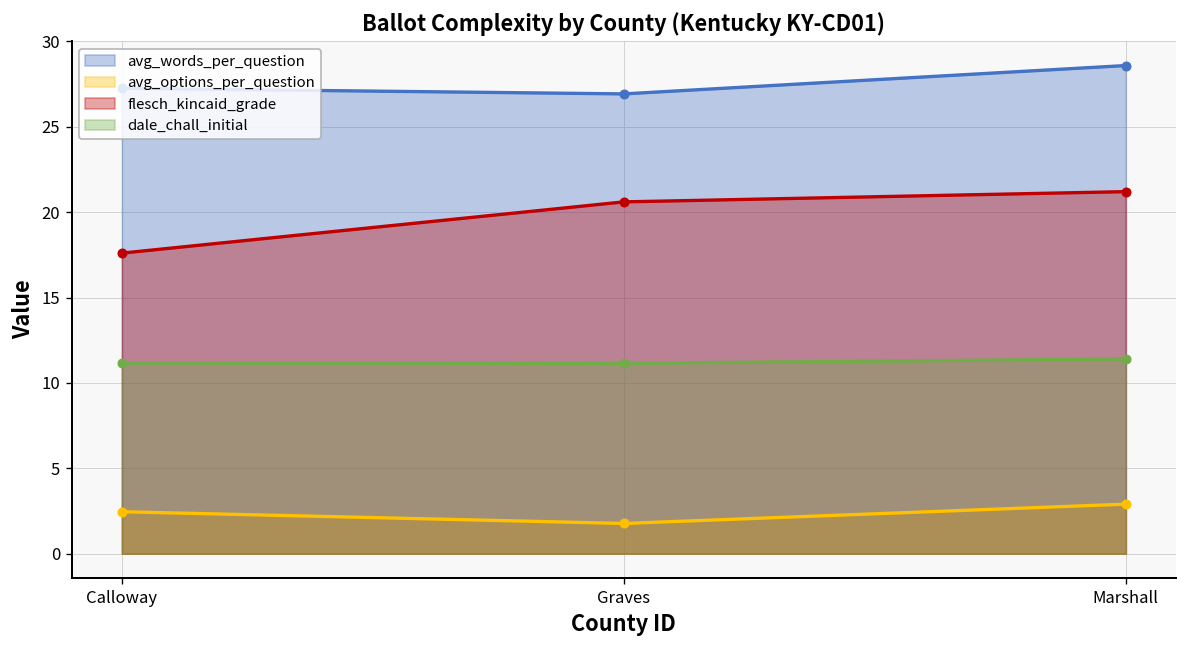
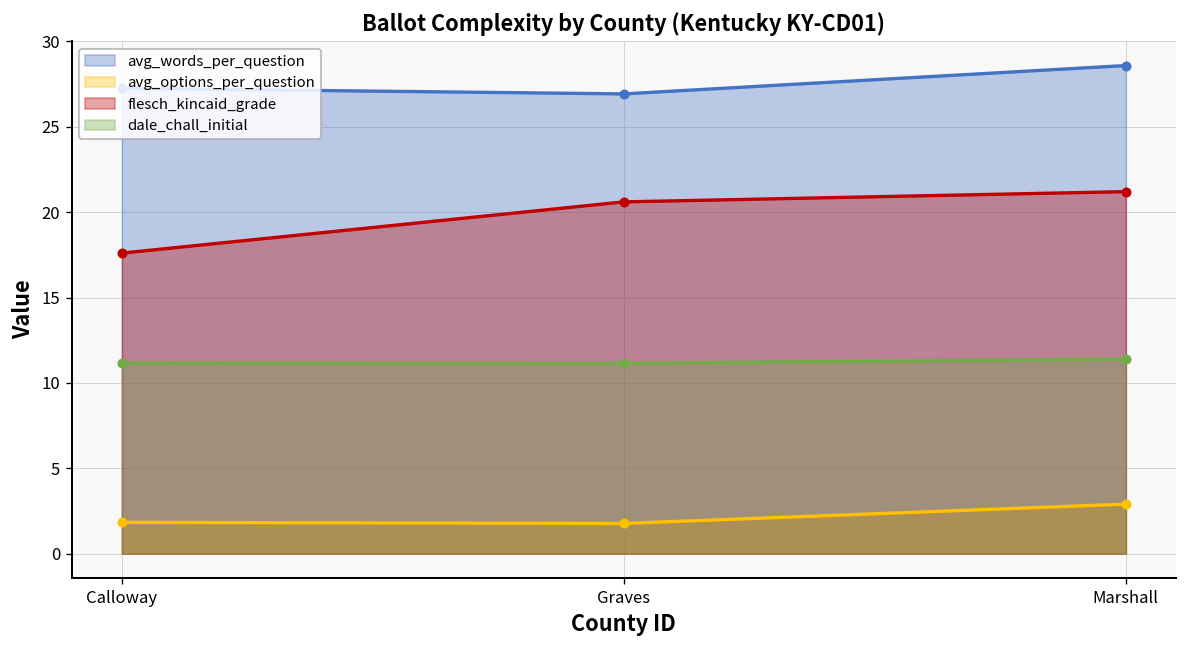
avg_options_per_question, Calloway: 2.5 -> 1.8
